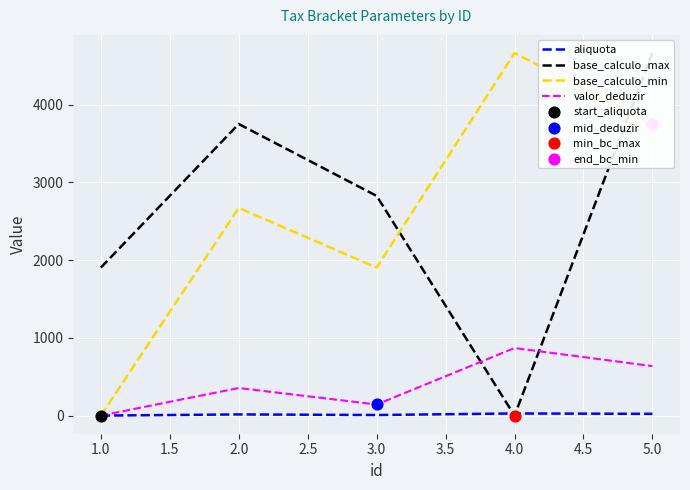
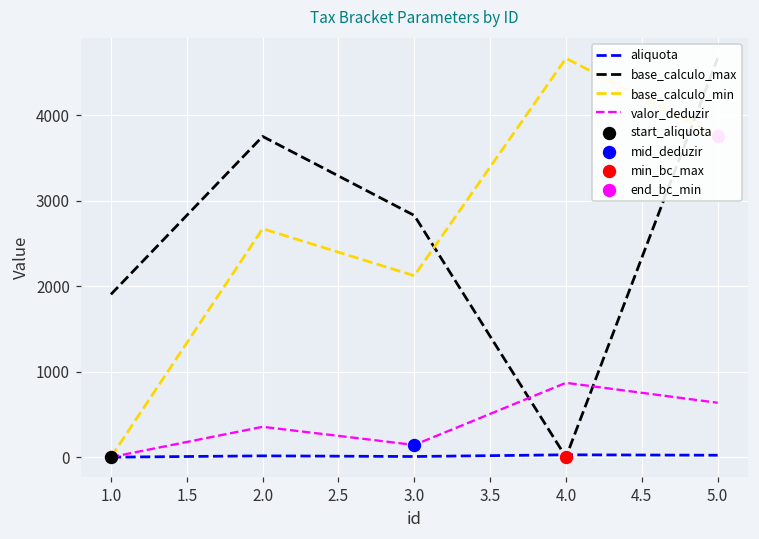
base_calculo_min, 3.0: 1900 -> 2100
